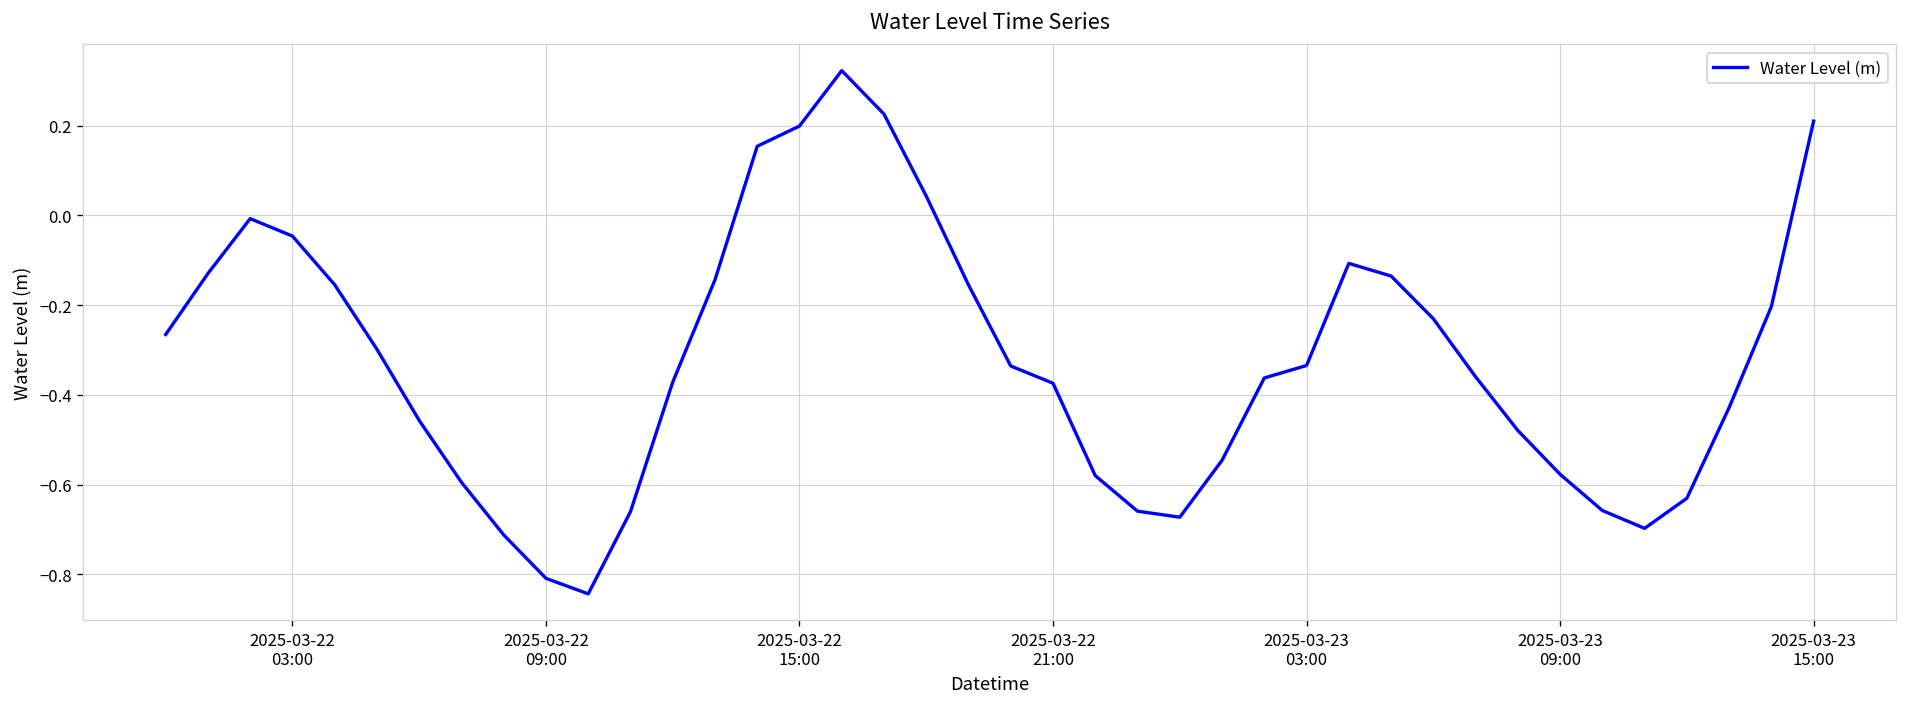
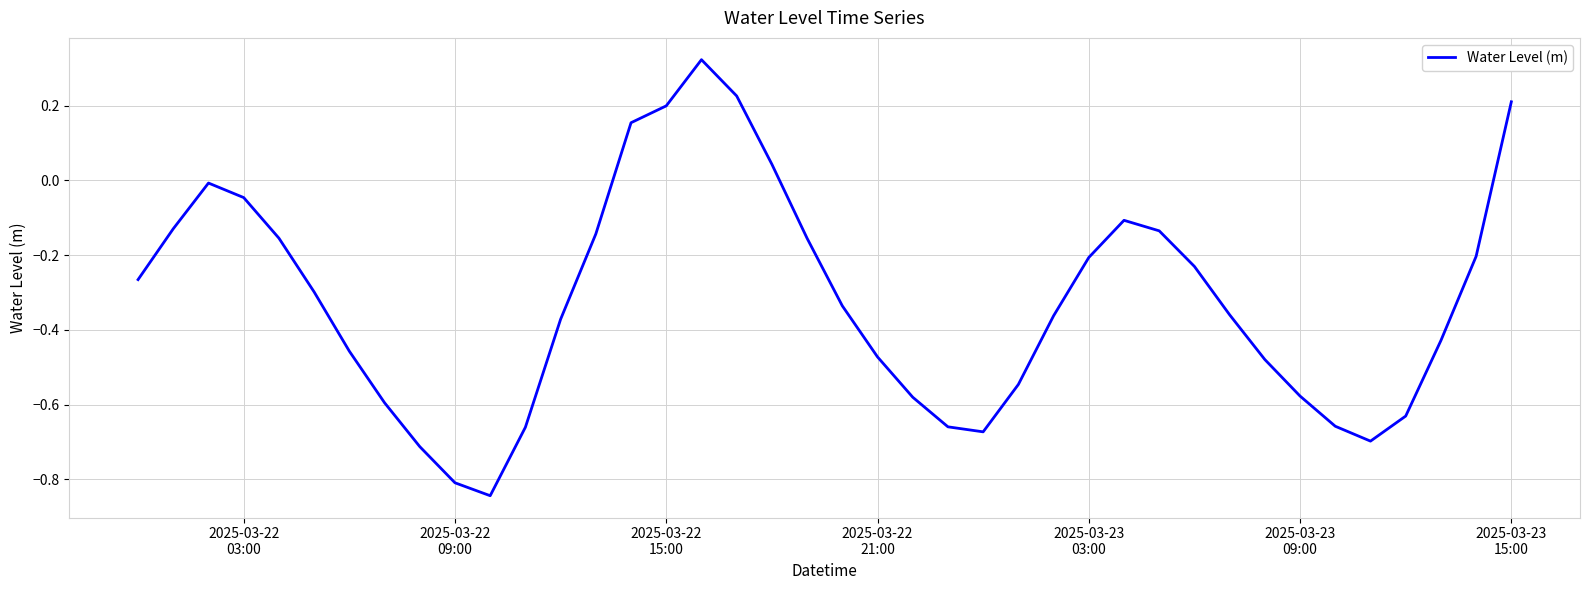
2025-03-22 21:00: -0.37 -> -0.47
2025-03-23 03:00: -0.33 -> -0.21
